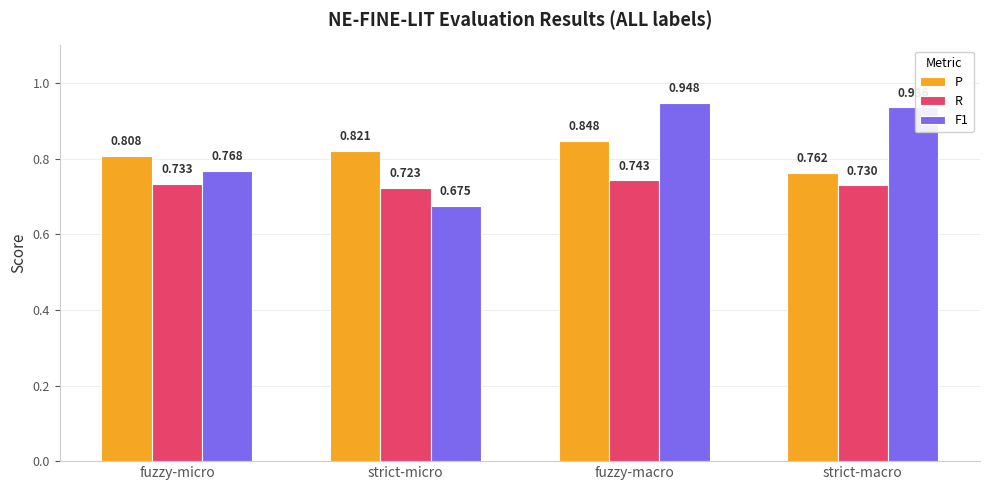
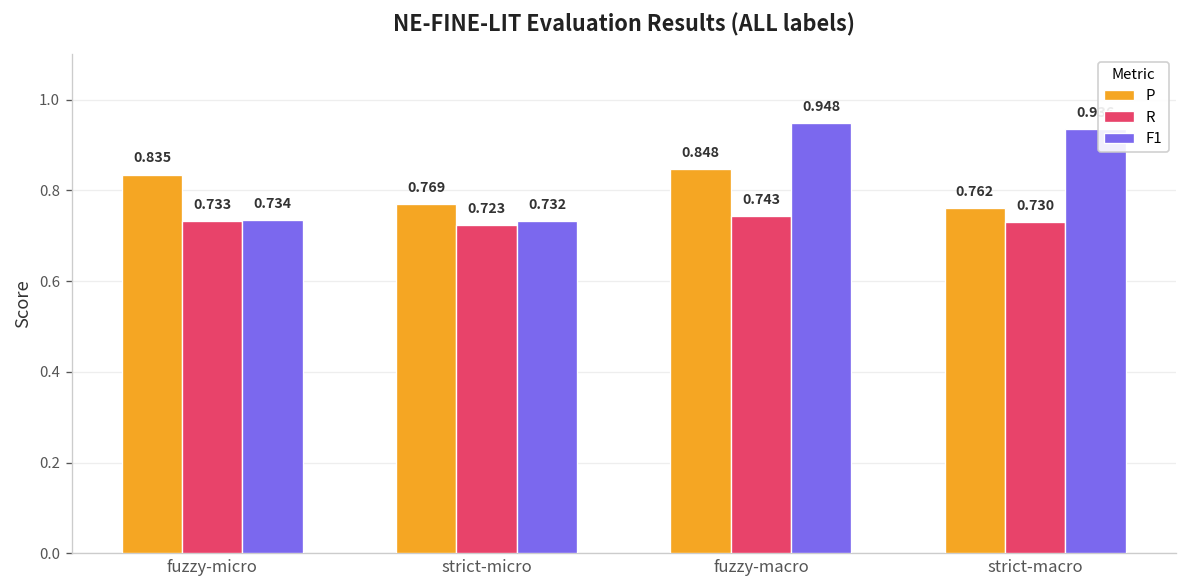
P, fuzzy-micro: 0.808 -> 0.835
F1, fuzzy-micro: 0.768 -> 0.734
P, strict-micro: 0.821 -> 0.769
F1, strict-micro: 0.675 -> 0.732
